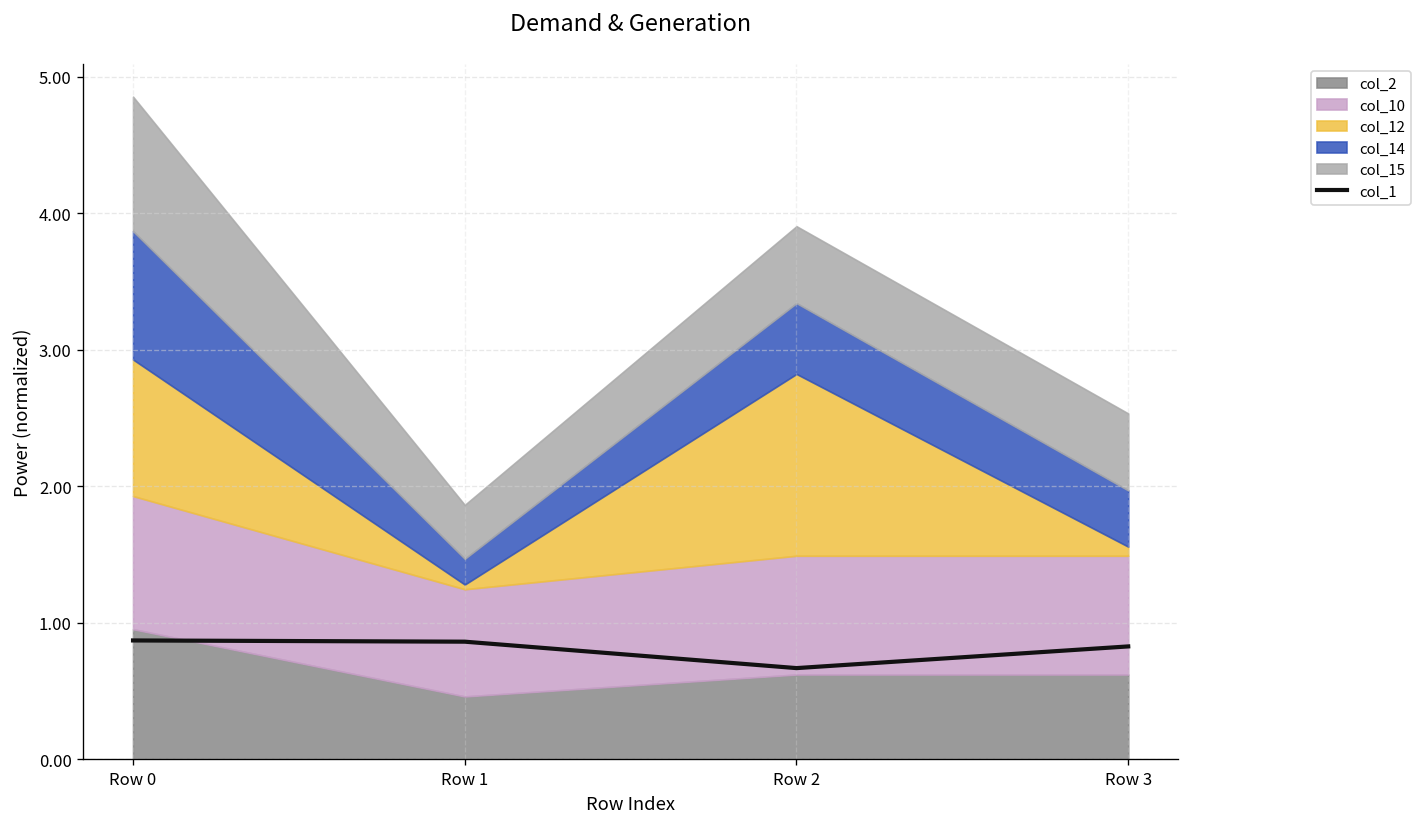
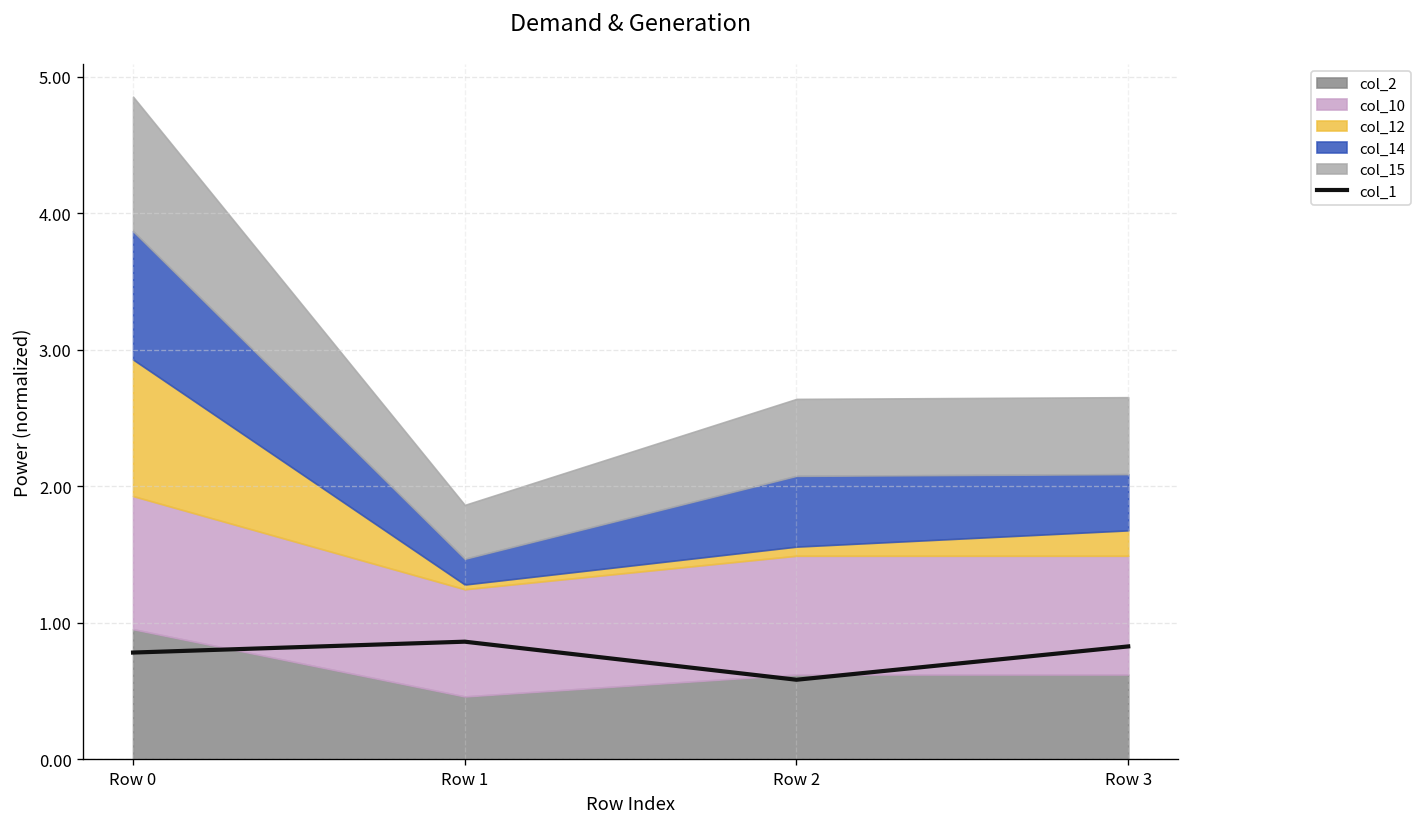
col_1, Row 0: 0.87 -> 0.78
col_1, Row 2: 0.67 -> 0.58
col_12, Row 2: 1.33 -> 0.07
col_12, Row 3: 0.07 -> 0.19
